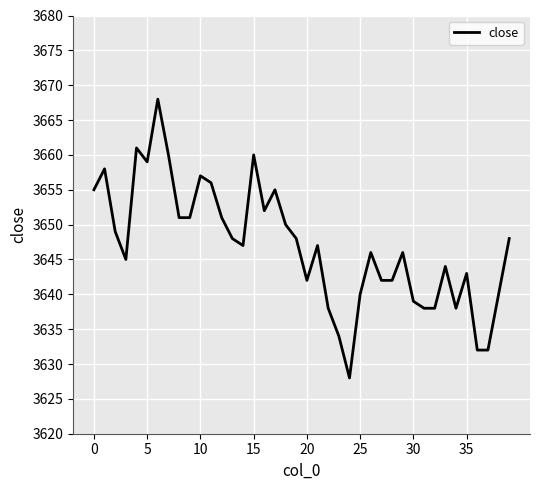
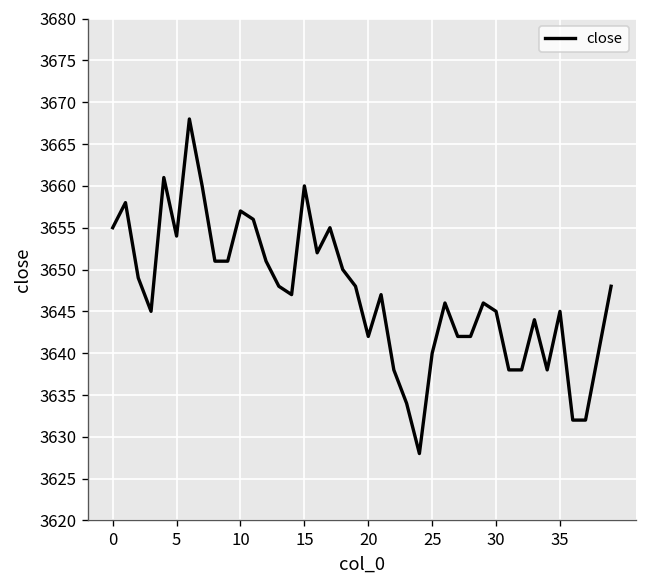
5: 3659 -> 3654
30: 3639 -> 3645
35: 3643 -> 3645
